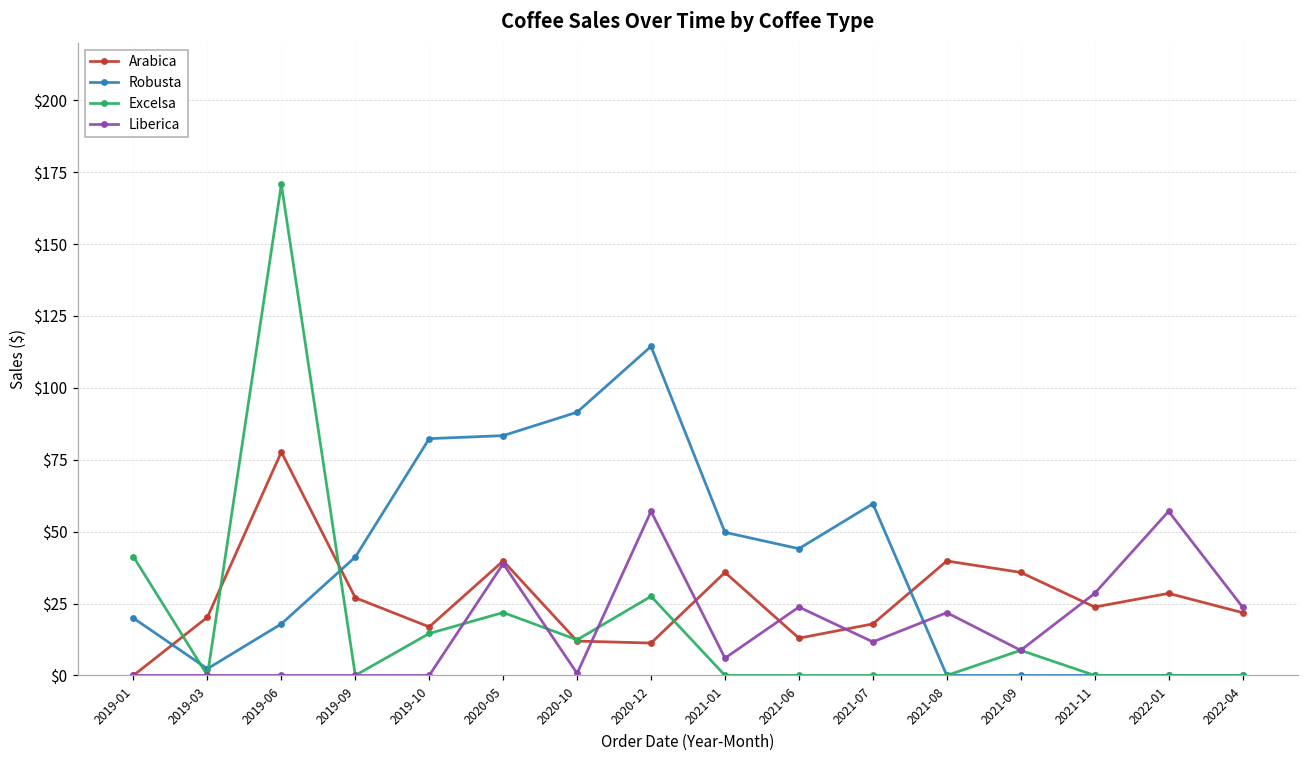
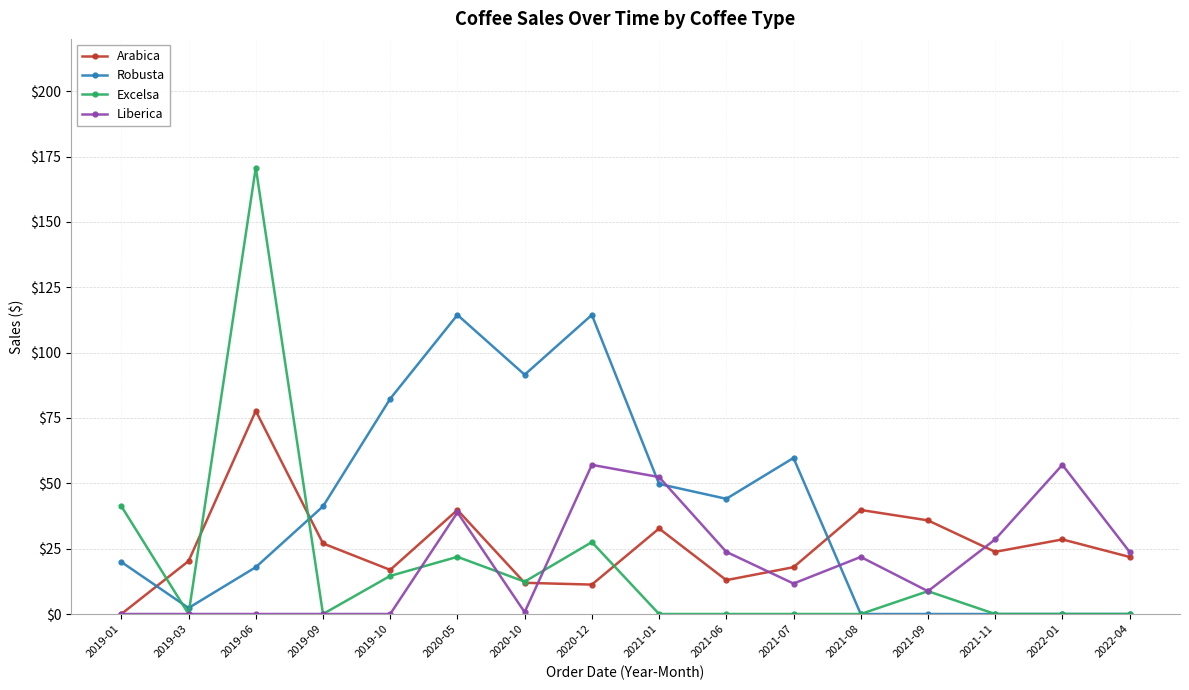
Robusta, 2020-05: $83 -> $114
Arabica, 2021-01: $36 -> $33
Liberica, 2021-01: $6 -> $52
